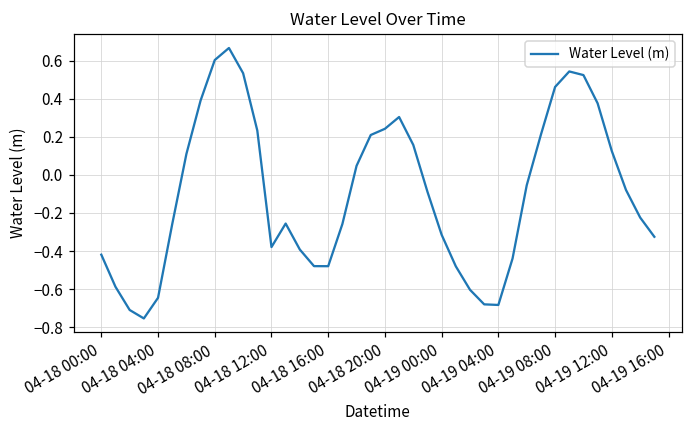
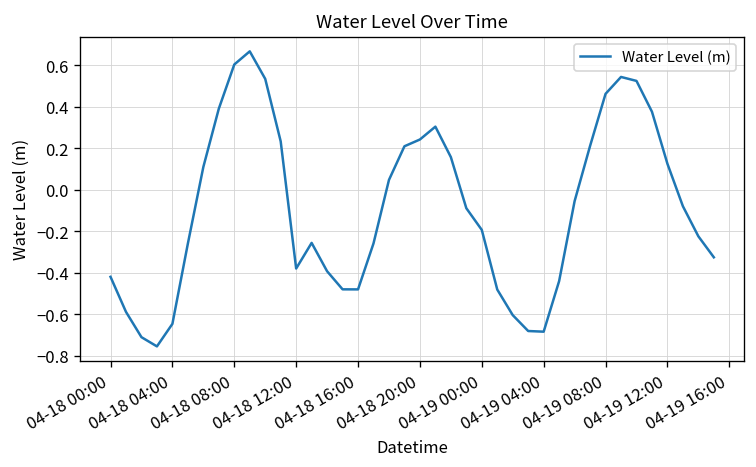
04-19 00:00: -0.31 -> -0.19
